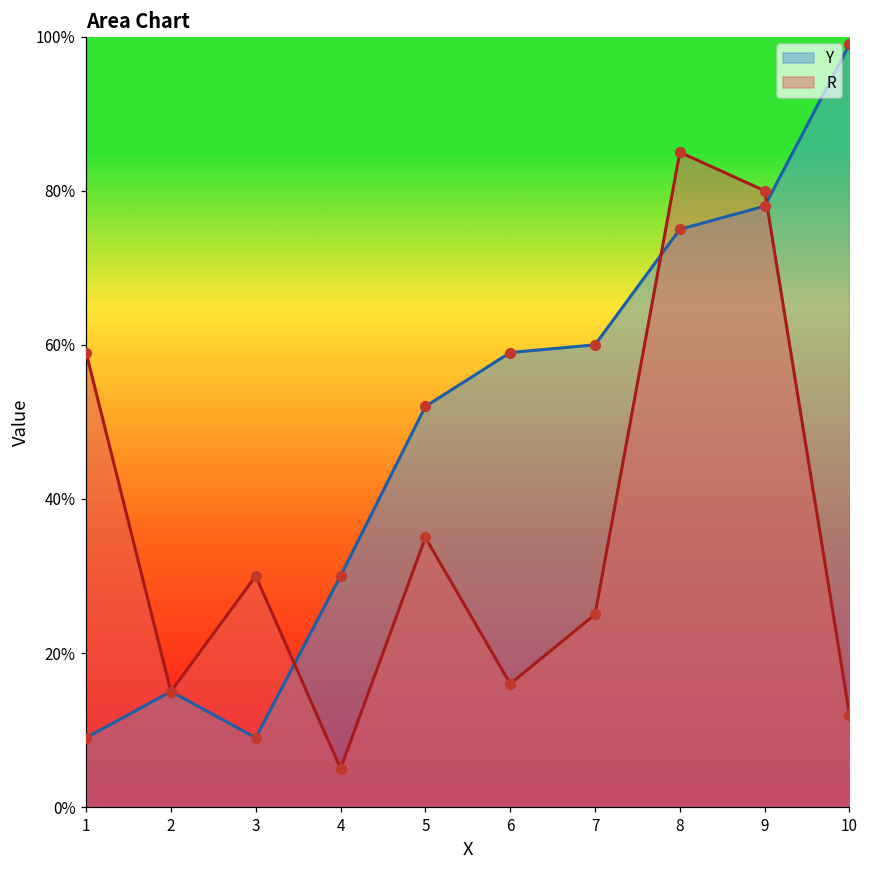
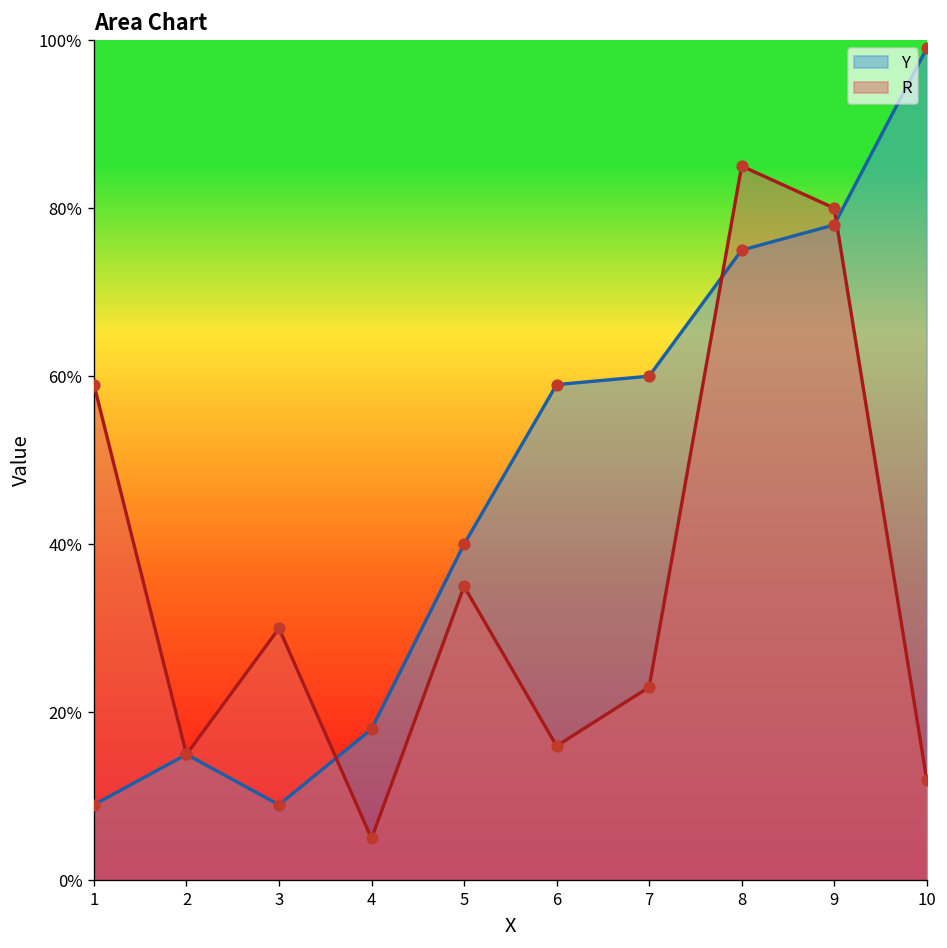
Y, 4: 30% -> 18%
Y, 5: 52% -> 40%
R, 7: 25% -> 23%
